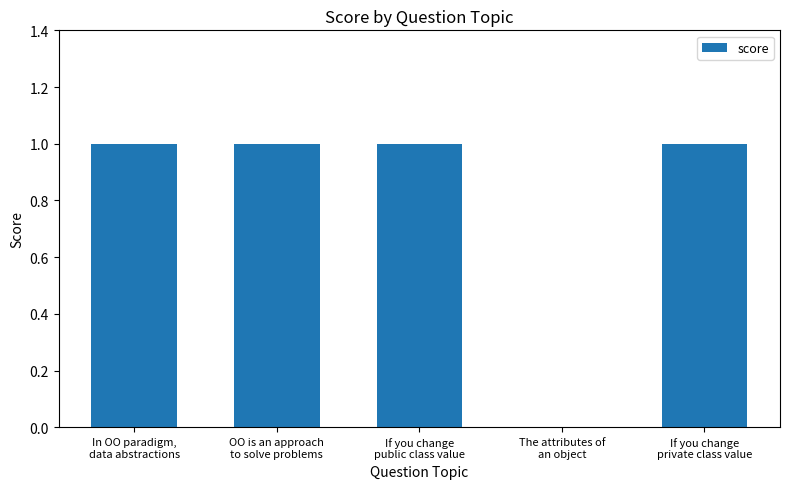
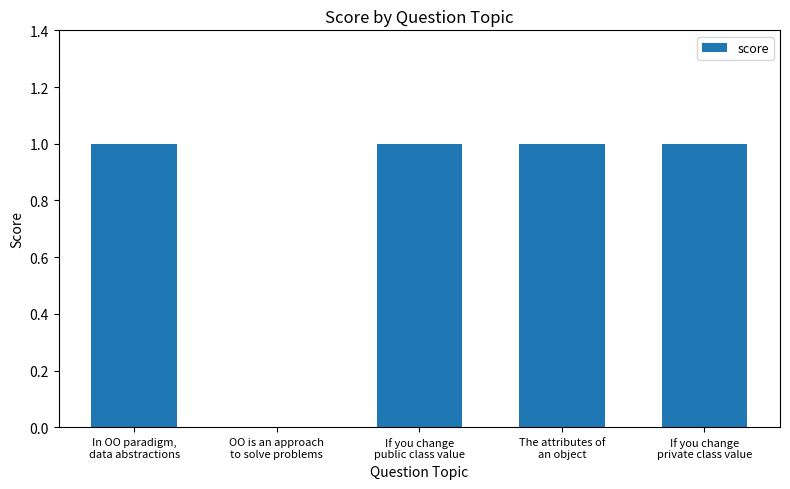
OO is an approach to solve problems: 1 -> 0
The attributes of an object: 0 -> 1
